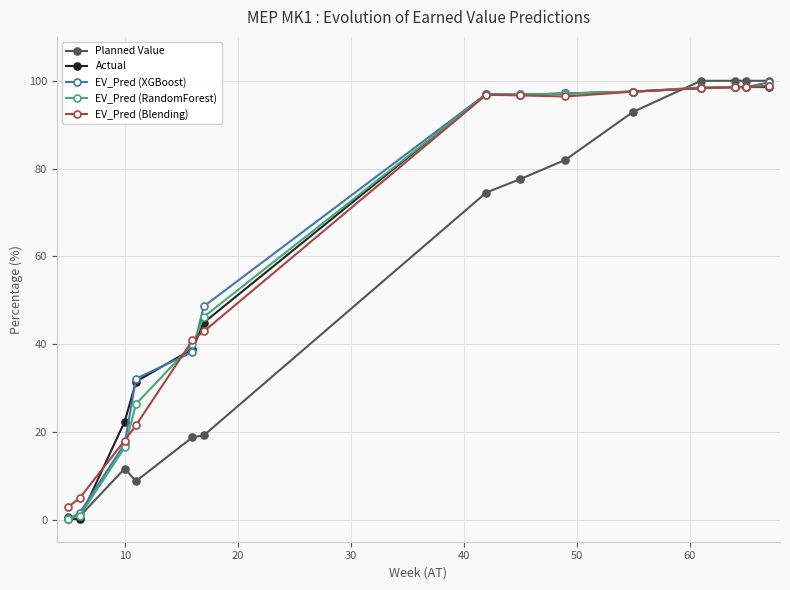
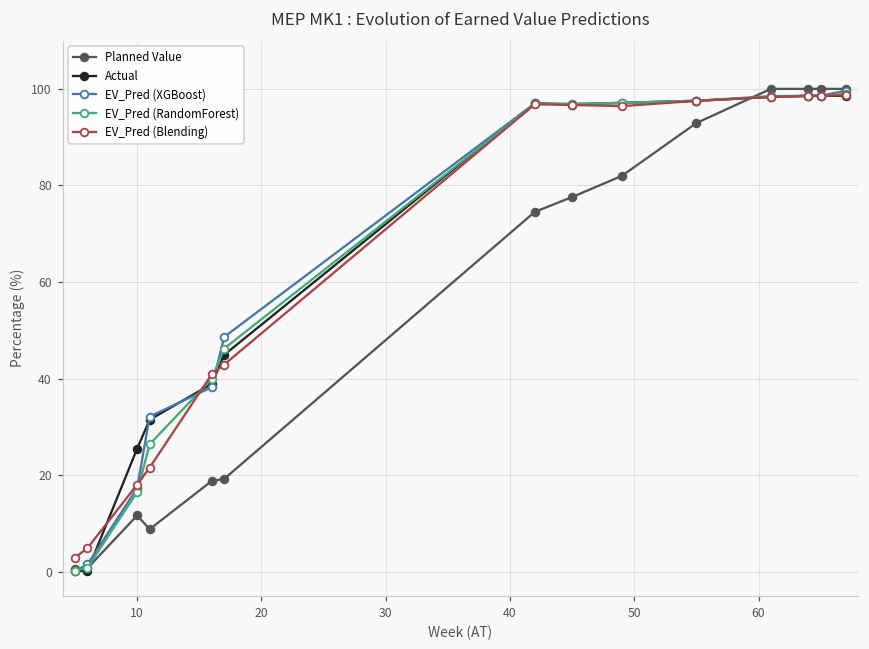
Actual, 10: 22 -> 26
